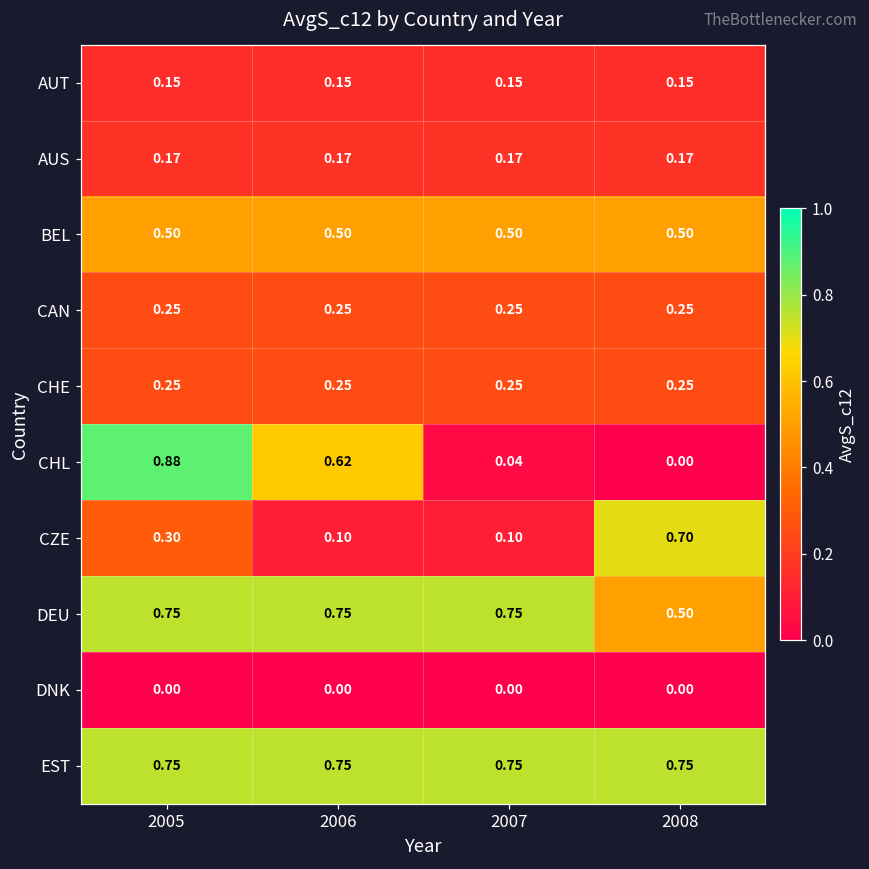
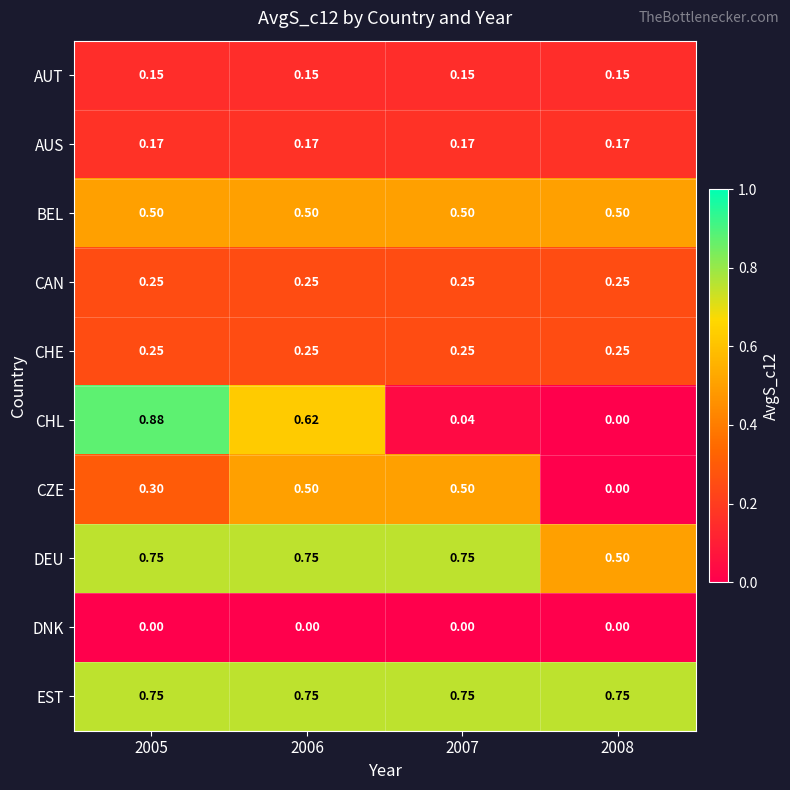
CZE, 2006: 0.10 -> 0.50
CZE, 2007: 0.10 -> 0.50
CZE, 2008: 0.70 -> 0.00
